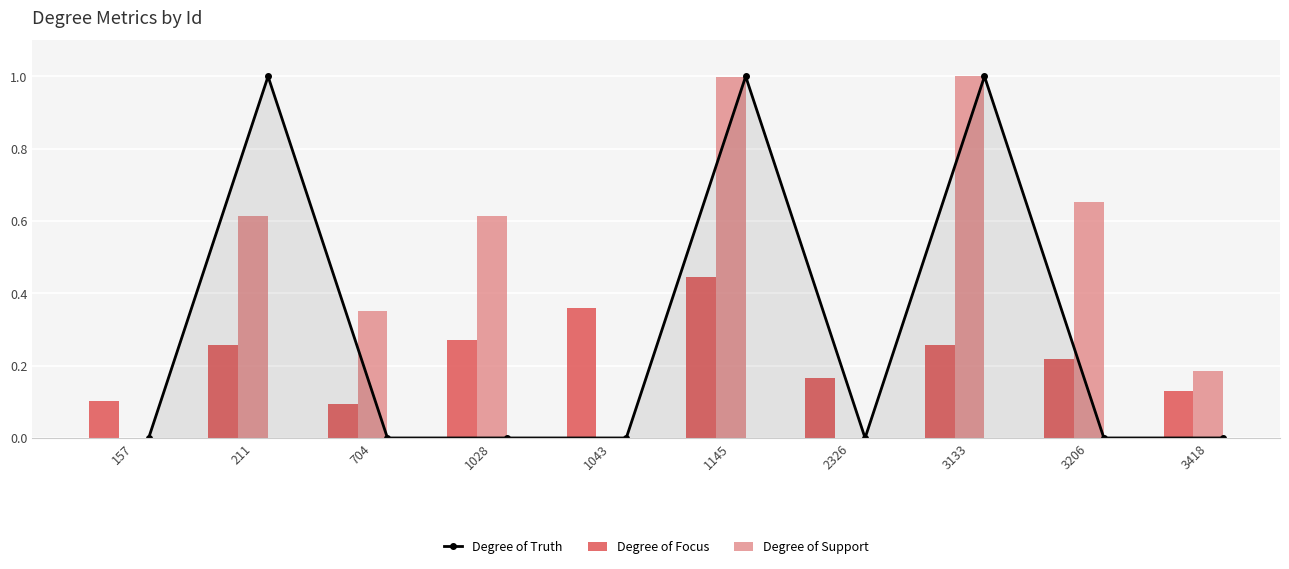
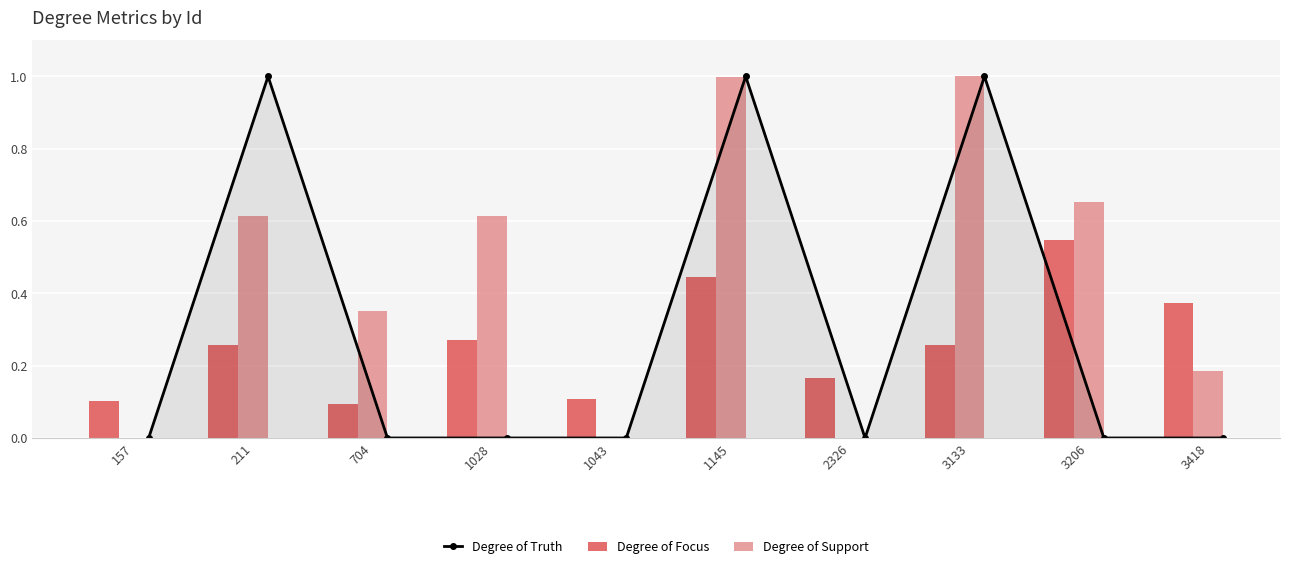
Degree of Focus, 1043: 0.36 -> 0.11
Degree of Focus, 3206: 0.22 -> 0.55
Degree of Focus, 3418: 0.13 -> 0.37
